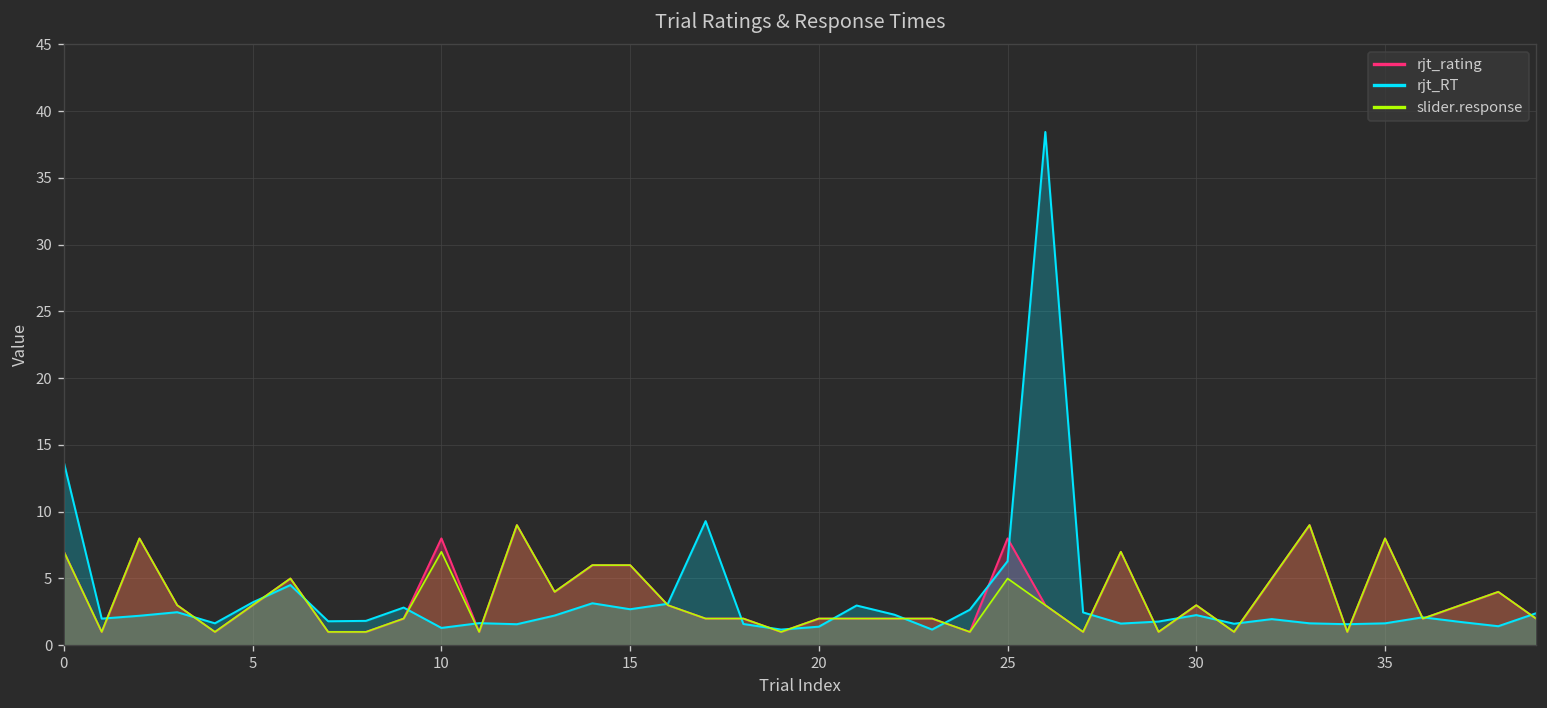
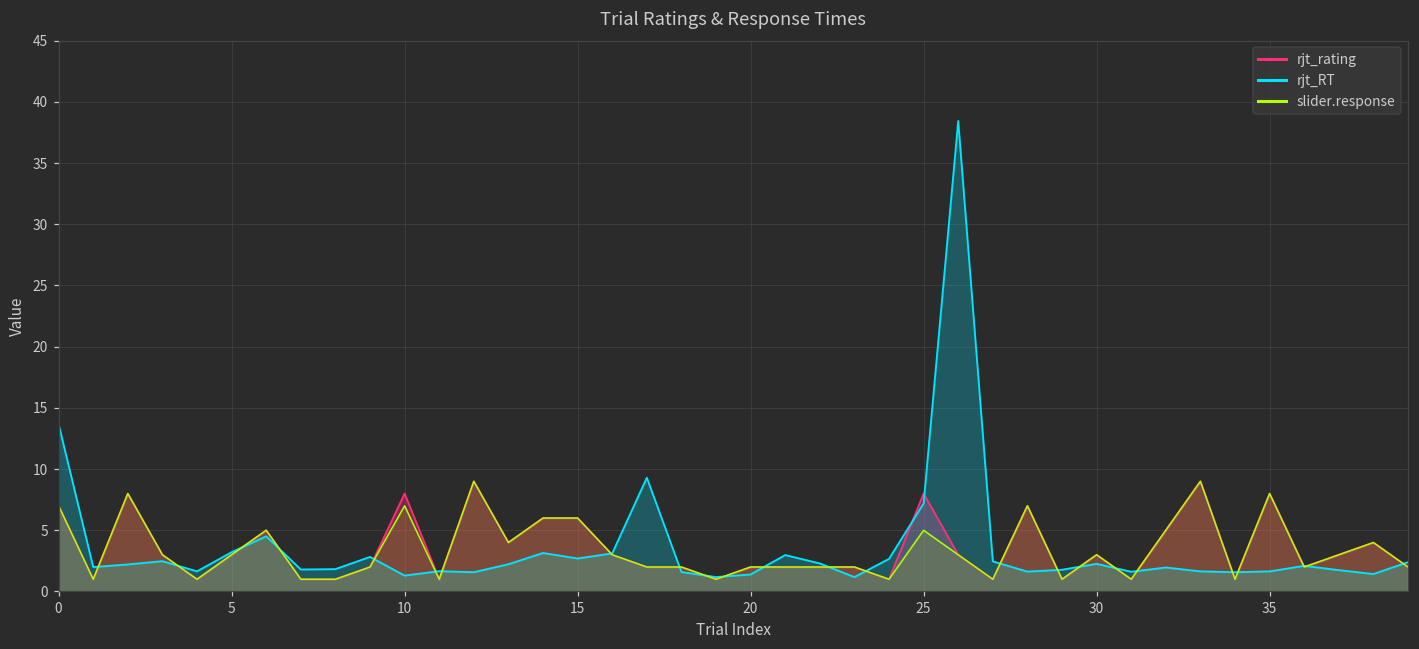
rjt_RT, 25: 6.3 -> 7.2
